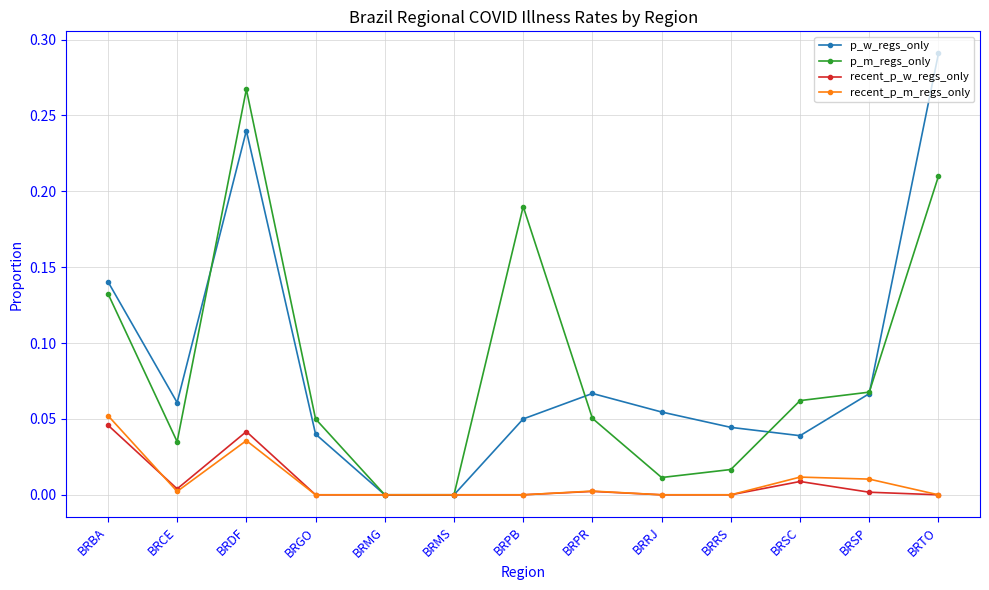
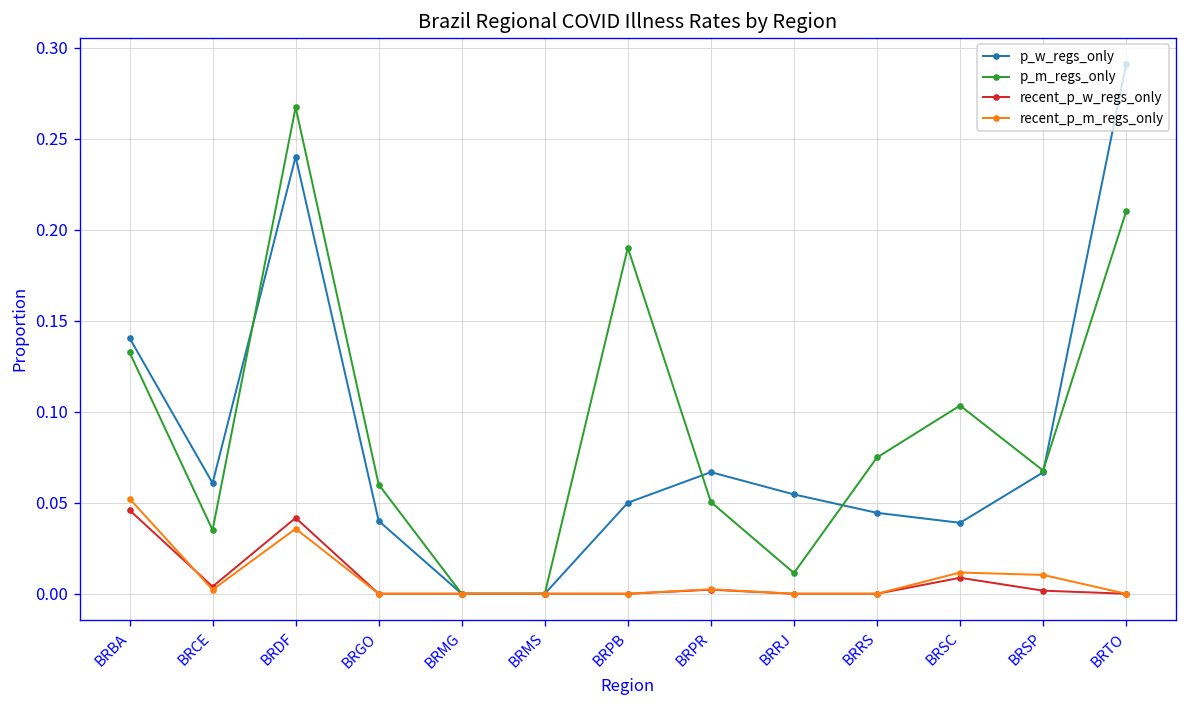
p_m_regs_only, BRGO: 0.05 -> 0.06
p_m_regs_only, BRRS: 0.017 -> 0.075
p_m_regs_only, BRSC: 0.062 -> 0.103
